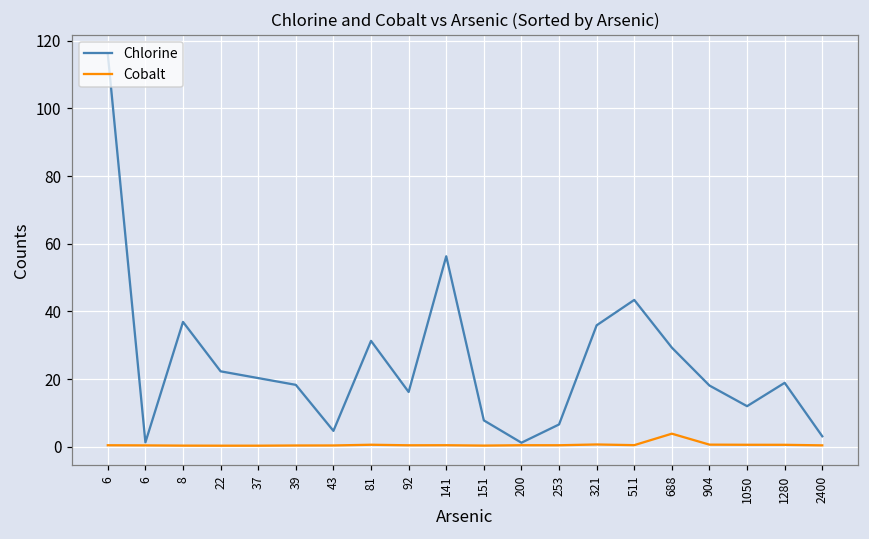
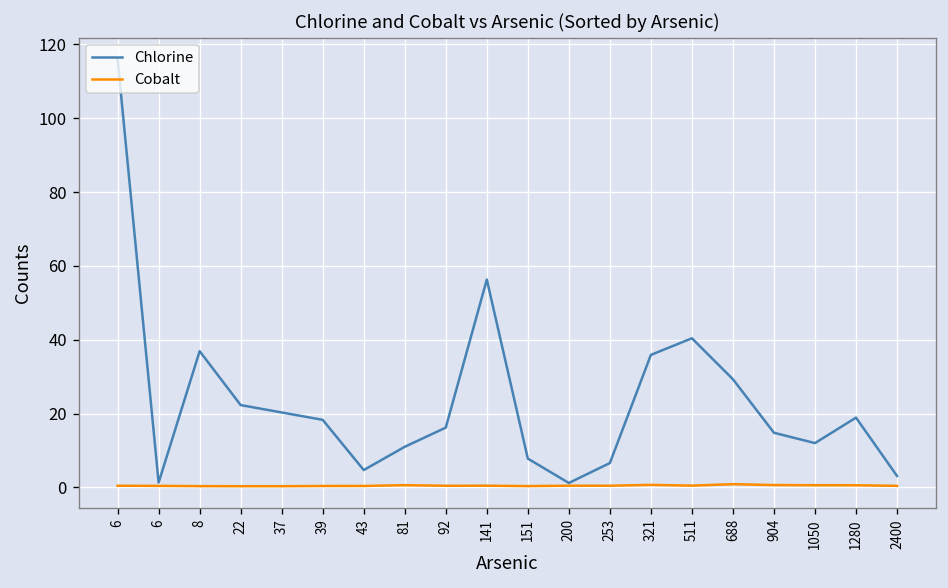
Chlorine, 81: 31 -> 11
Chlorine, 511: 43 -> 40
Cobalt, 688: 4 -> 1
Chlorine, 904: 18 -> 15
